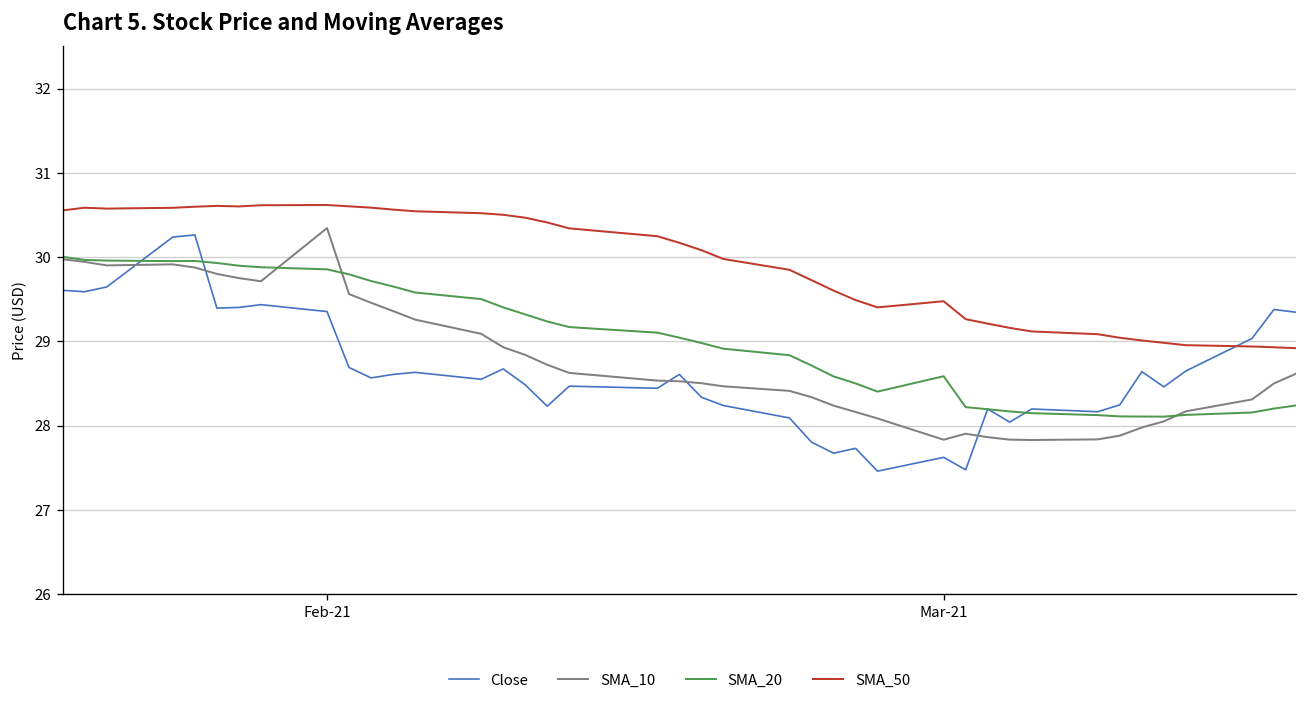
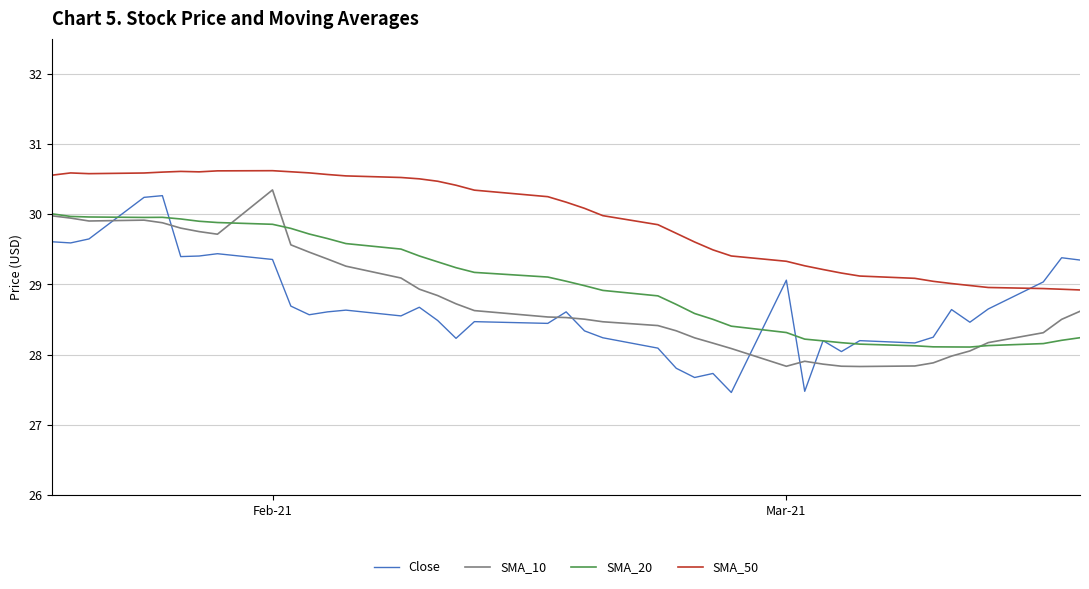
Close, Mar-21: 27.6 -> 29.1
SMA_20, Mar-21: 28.6 -> 28.3
SMA_50, Mar-21: 29.5 -> 29.3
